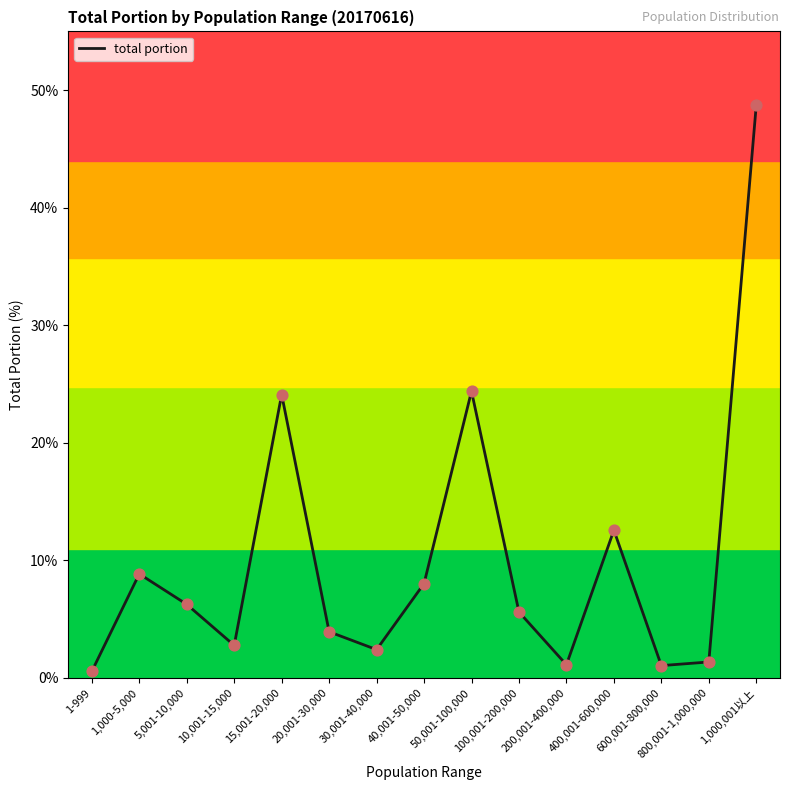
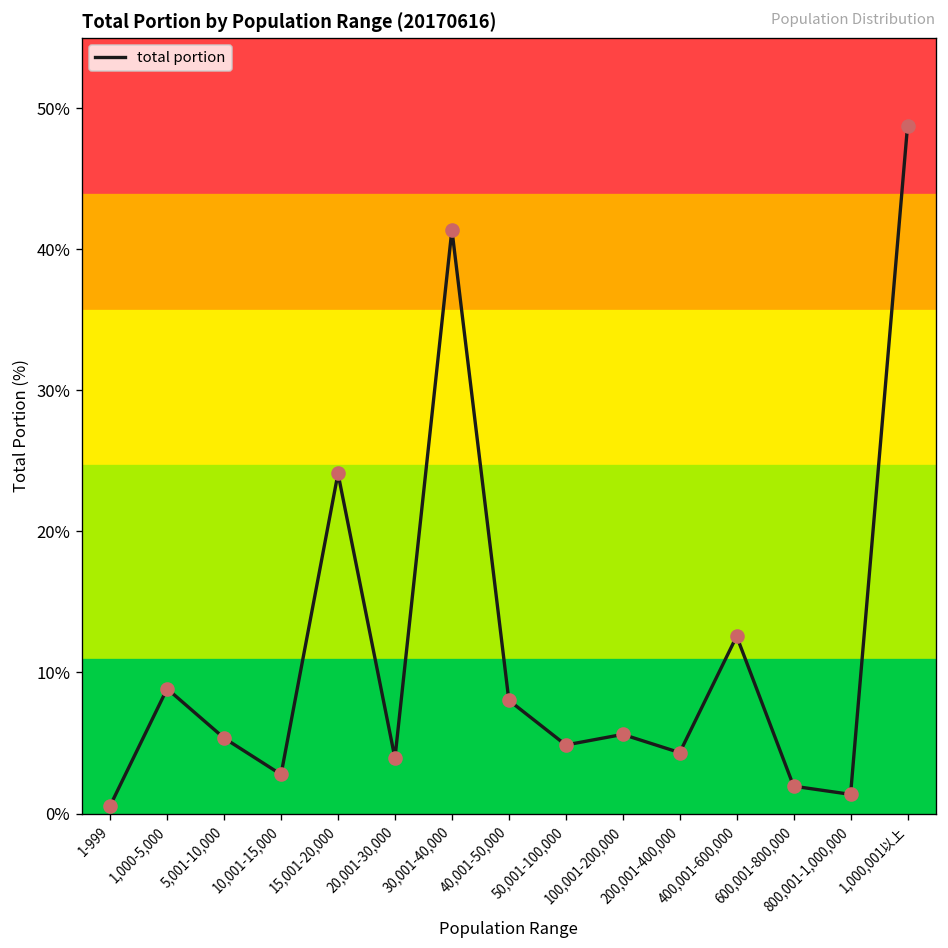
5,001-10,000: 6.3% -> 5.4%
30,001-40,000: 2.4% -> 41.4%
50,001-100,000: 24.4% -> 4.9%
200,001-400,000: 1.1% -> 4.3%
600,001-800,000: 1.1% -> 1.9%
